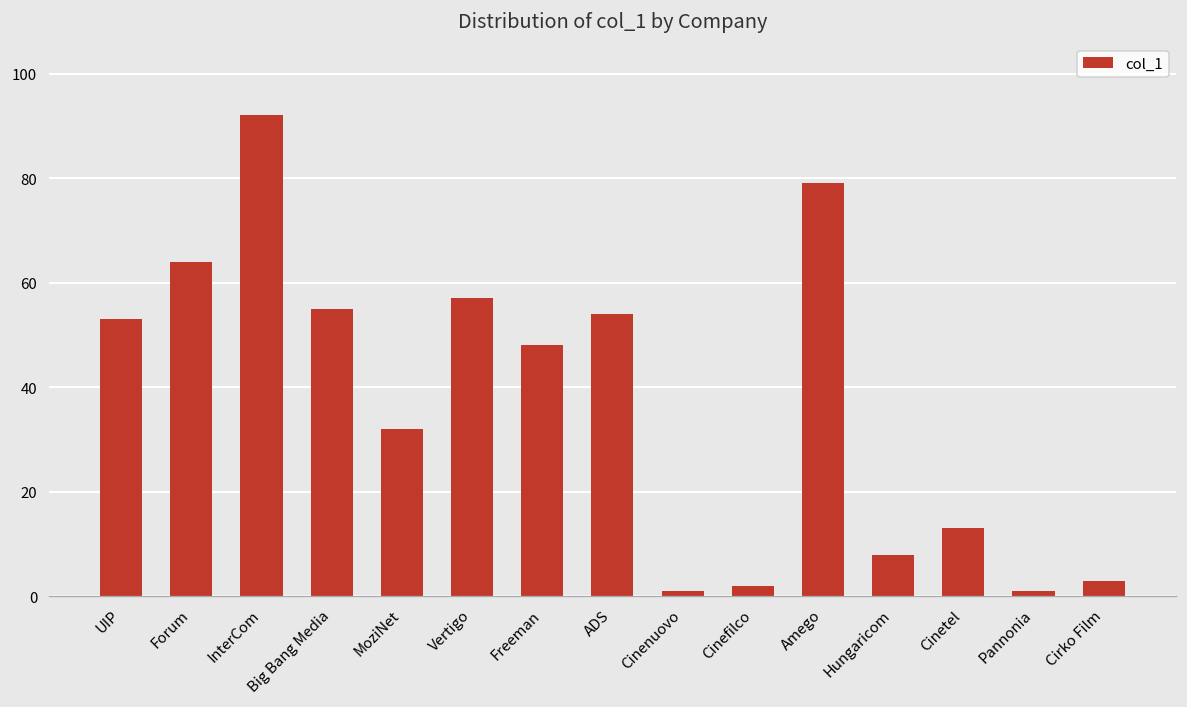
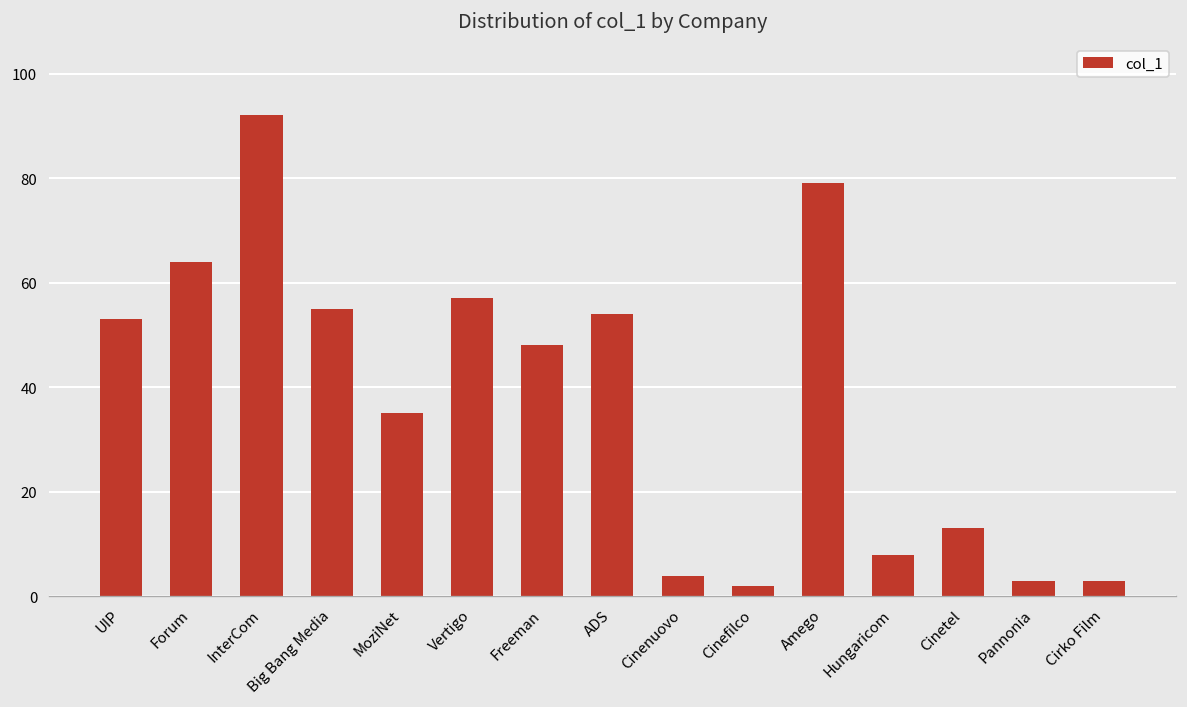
MoziNet: 32 -> 35
Cinenuovo: 1 -> 4
Pannonia: 1 -> 3
